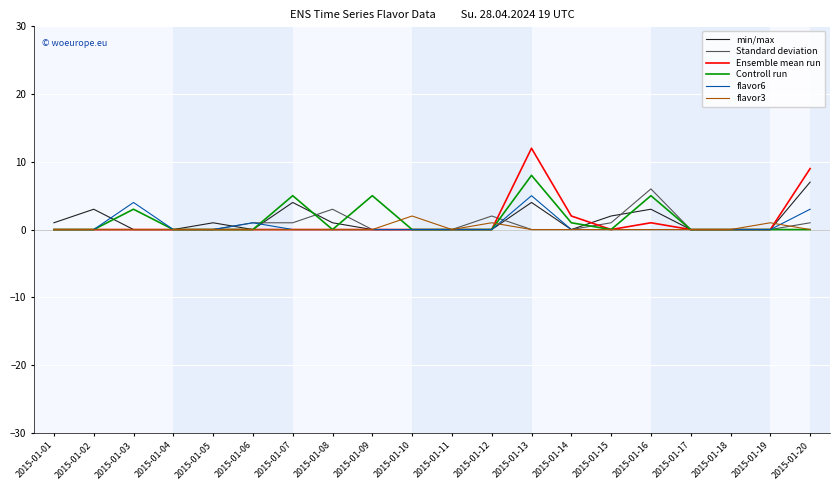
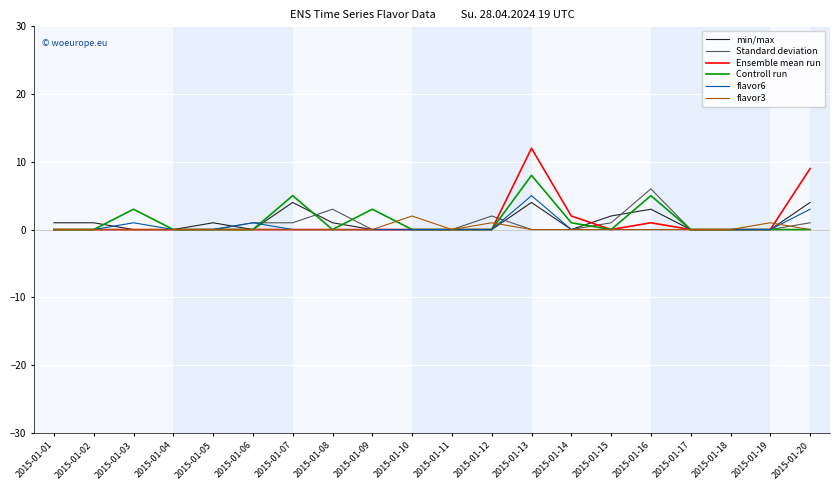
min/max, 2015-01-02: 3 -> 1
flavor6, 2015-01-03: 4 -> 1
Controll run, 2015-01-09: 5 -> 3
min/max, 2015-01-20: 7 -> 4
